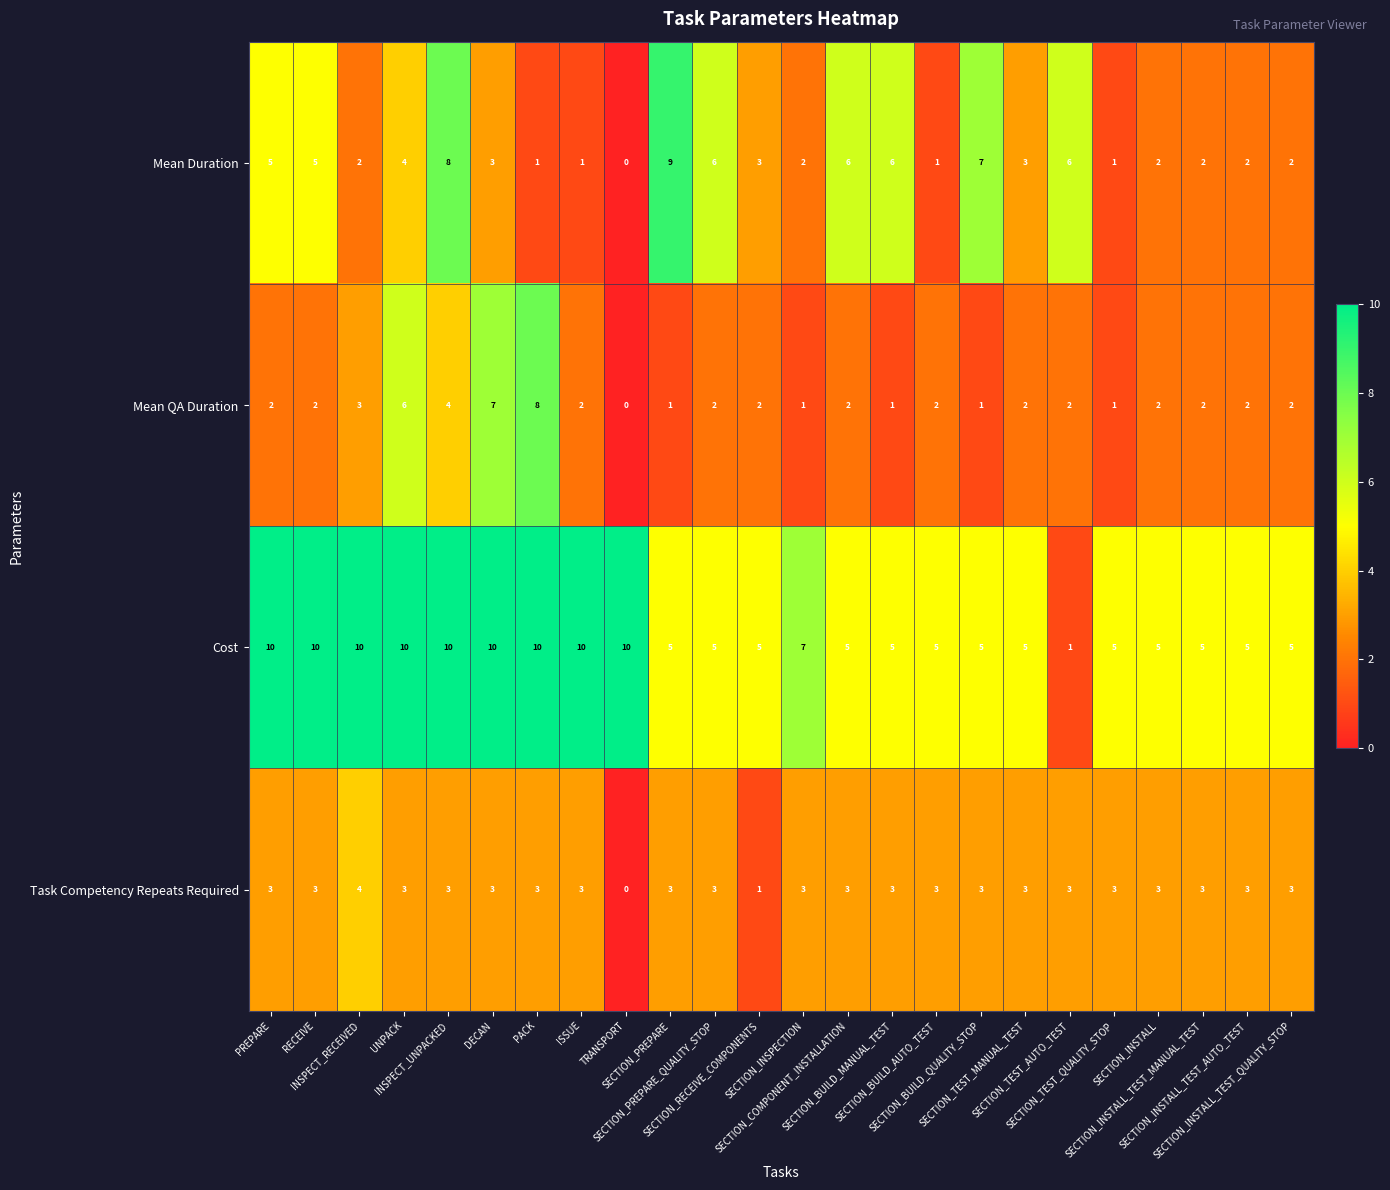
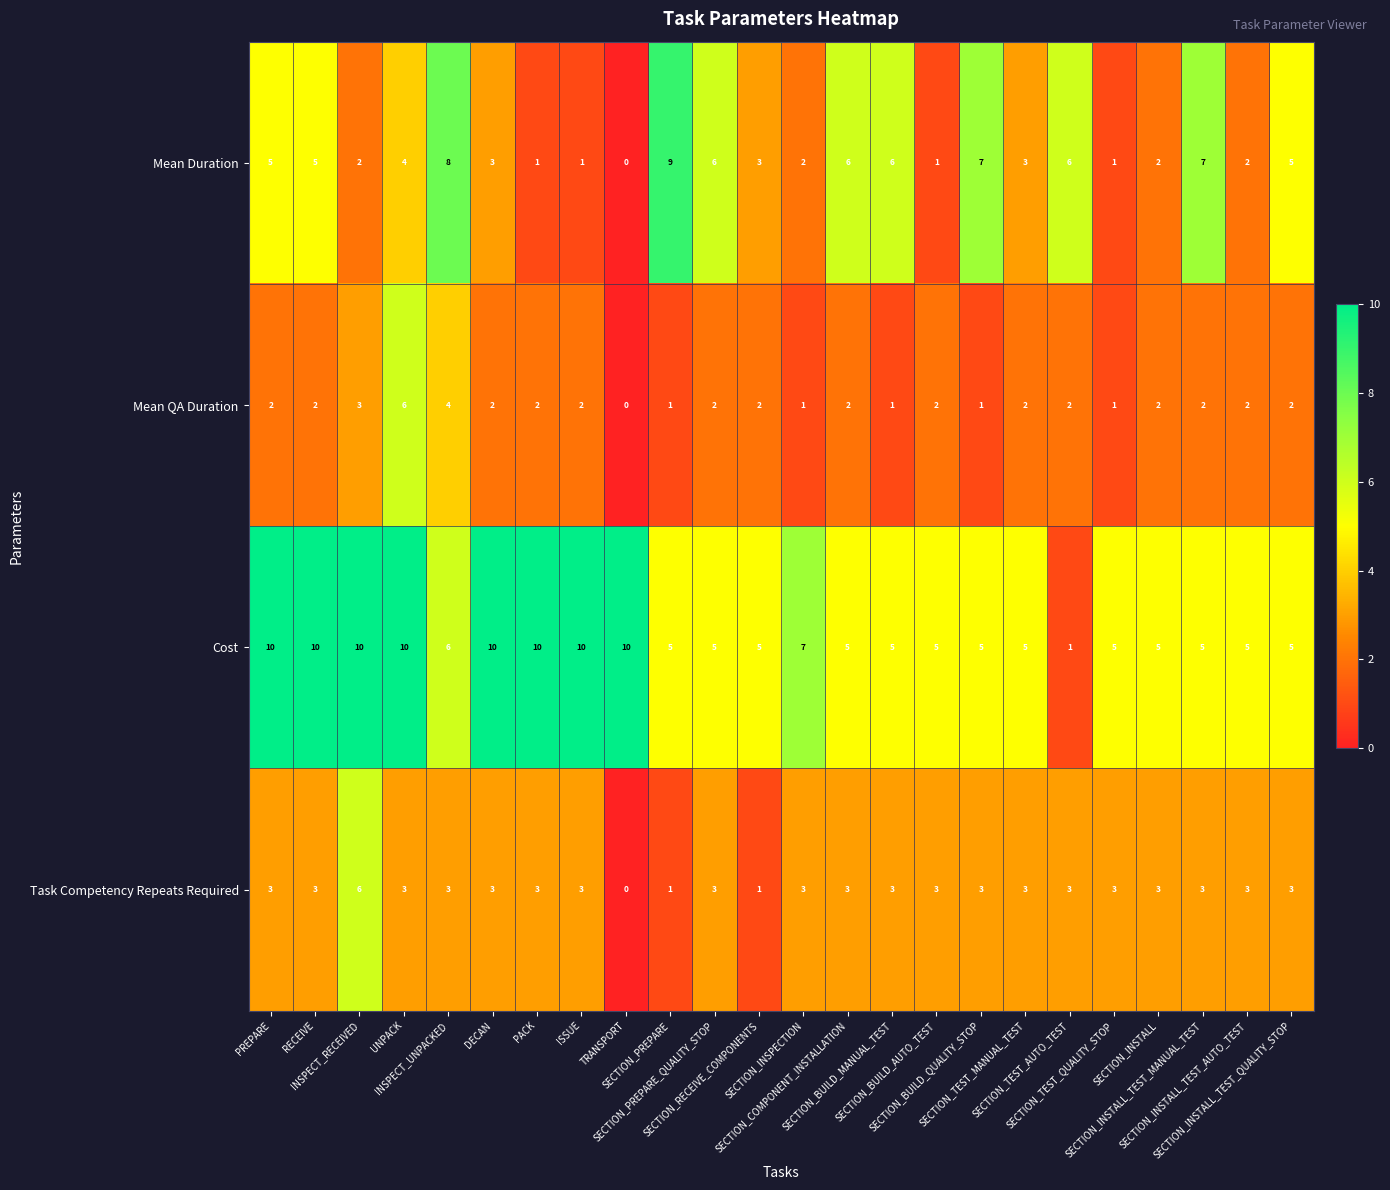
Mean Duration, SECTION_INSTALL_TEST_MANUAL_TEST: 2 -> 7
Mean Duration, SECTION_INSTALL_TEST_QUALITY_STOP: 2 -> 5
Mean QA Duration, DECAN: 7 -> 2
Mean QA Duration, PACK: 8 -> 2
Cost, INSPECT_UNPACKED: 10 -> 6
Task Competency Repeats Required, INSPECT_RECEIVED: 4 -> 6
Task Competency Repeats Required, SECTION_PREPARE: 3 -> 1
